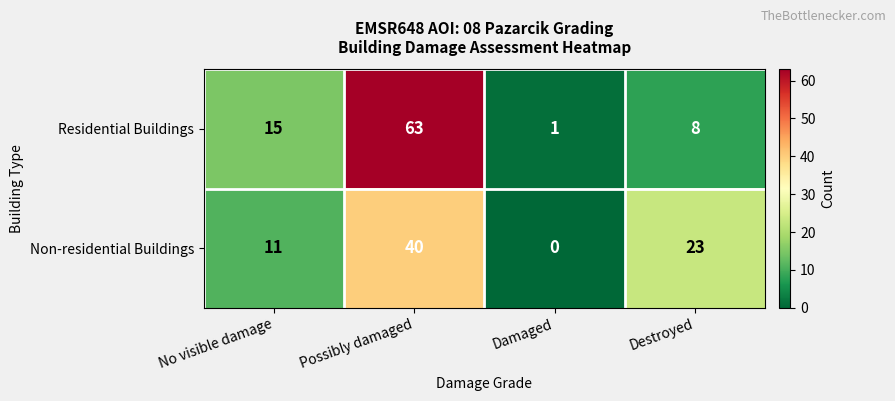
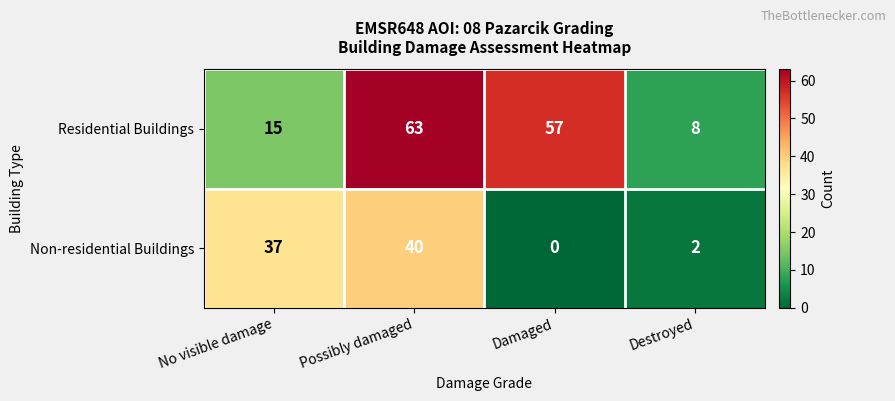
Residential Buildings, Damaged: 1 -> 57
Non-residential Buildings, No visible damage: 11 -> 37
Non-residential Buildings, Destroyed: 23 -> 2
